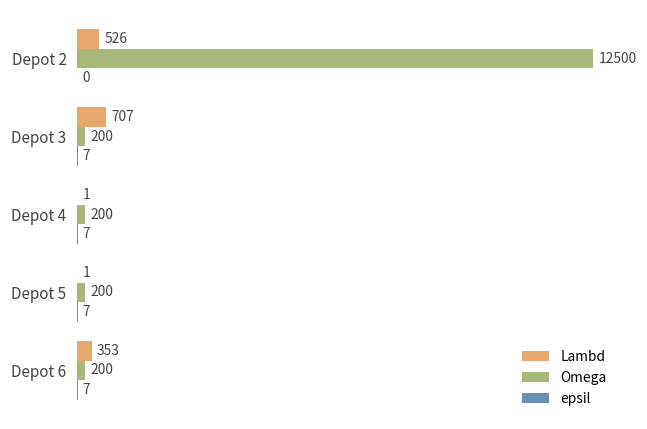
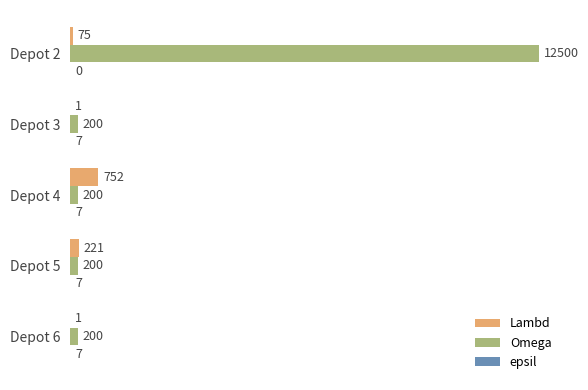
Lambd, Depot 2: 526 -> 75
Lambd, Depot 3: 707 -> 1
Lambd, Depot 4: 1 -> 752
Lambd, Depot 5: 1 -> 221
Lambd, Depot 6: 353 -> 1
